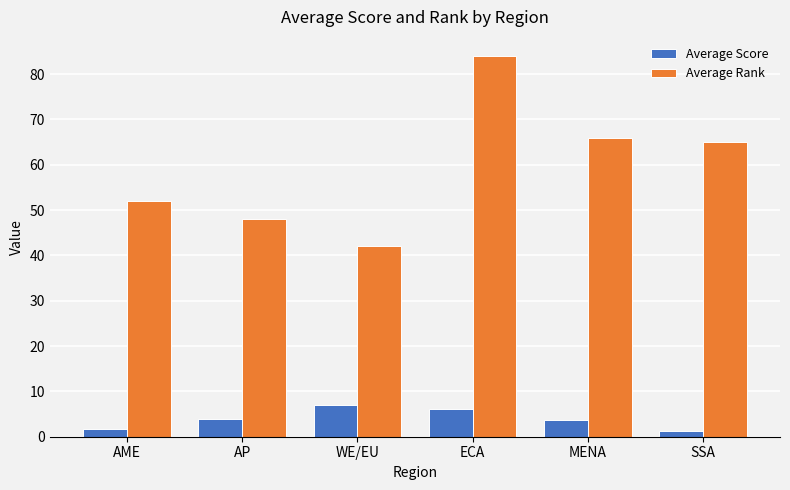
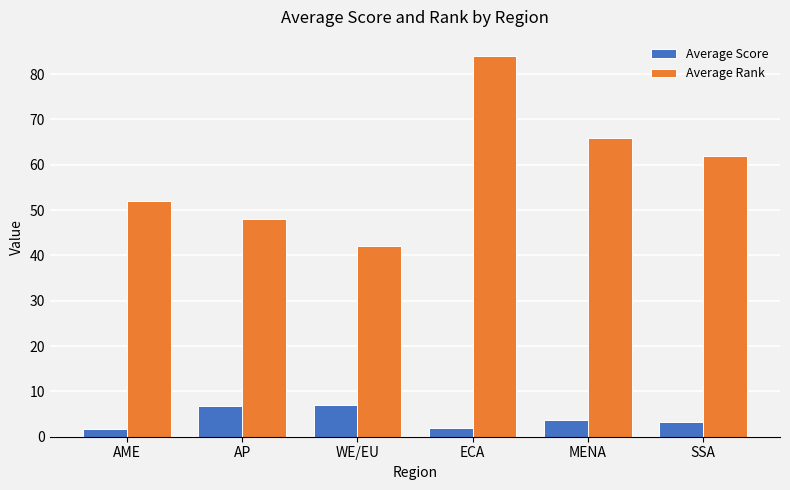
Average Score, AP: 4 -> 7
Average Score, ECA: 6 -> 2
Average Score, SSA: 1 -> 3
Average Rank, SSA: 65 -> 62
